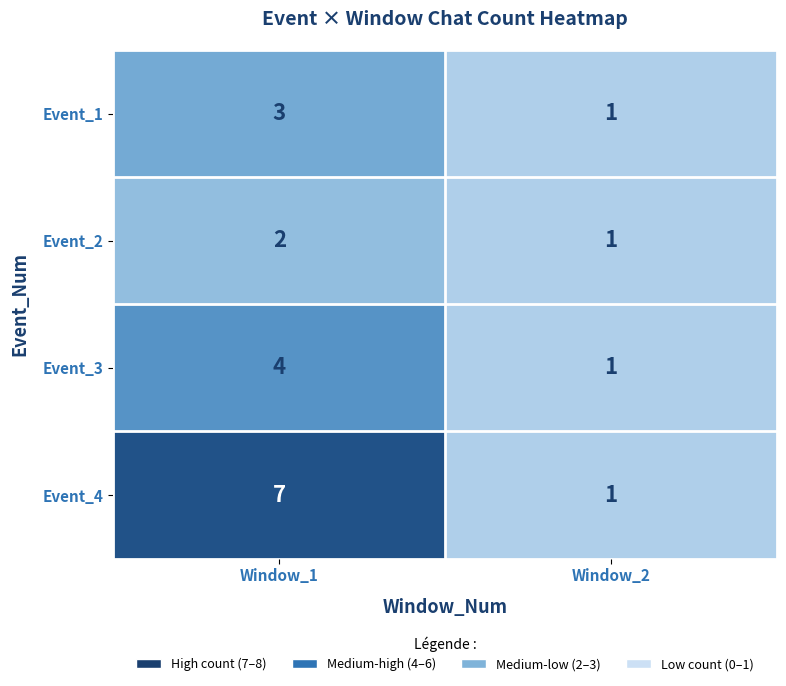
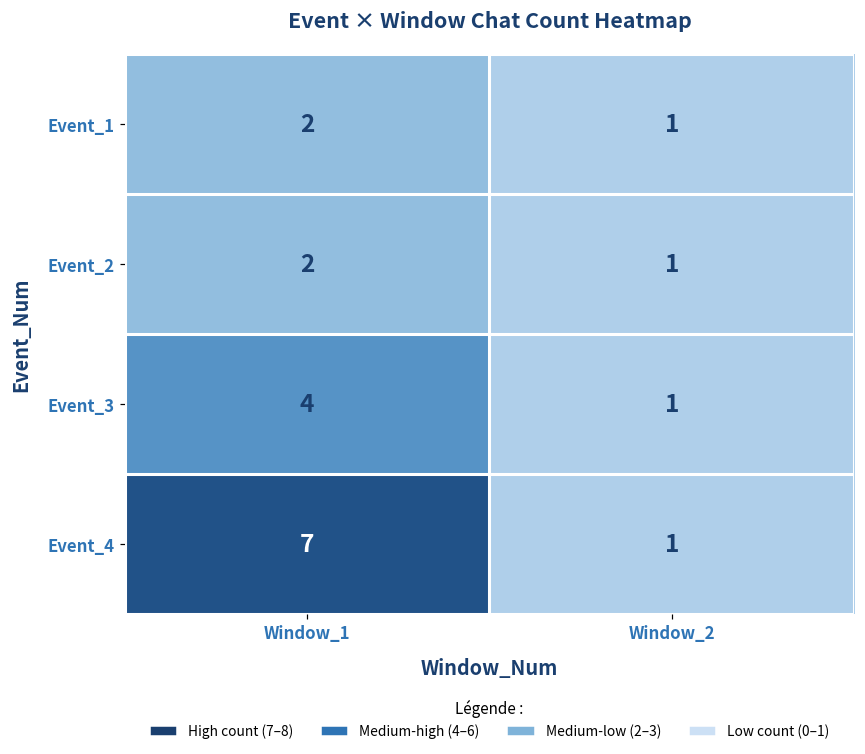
Event_1, Window_1: 3 -> 2
